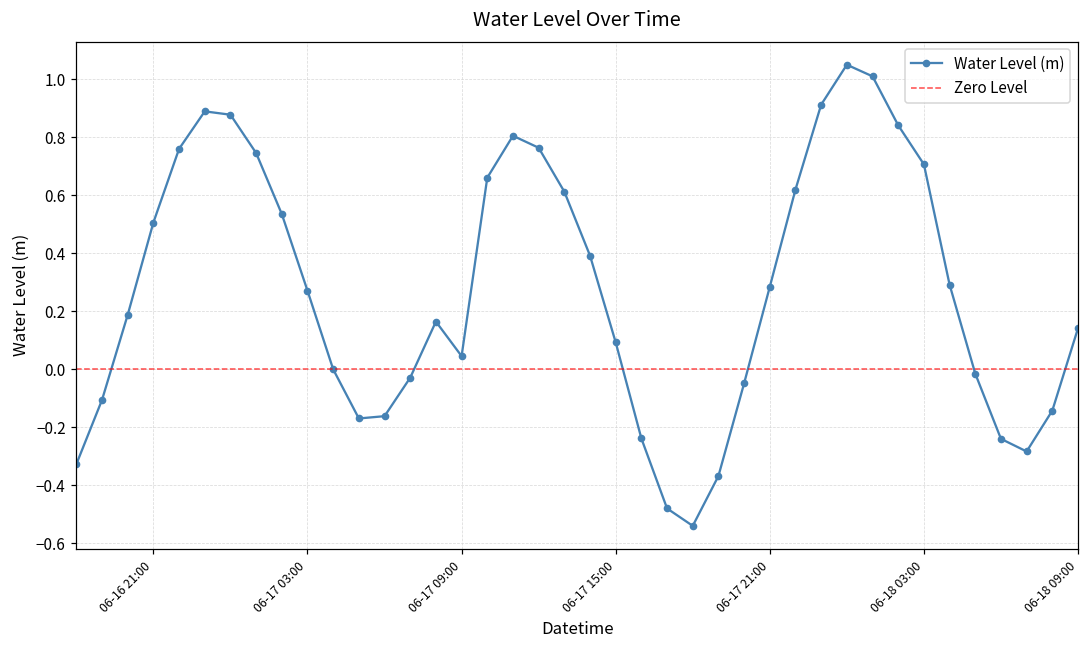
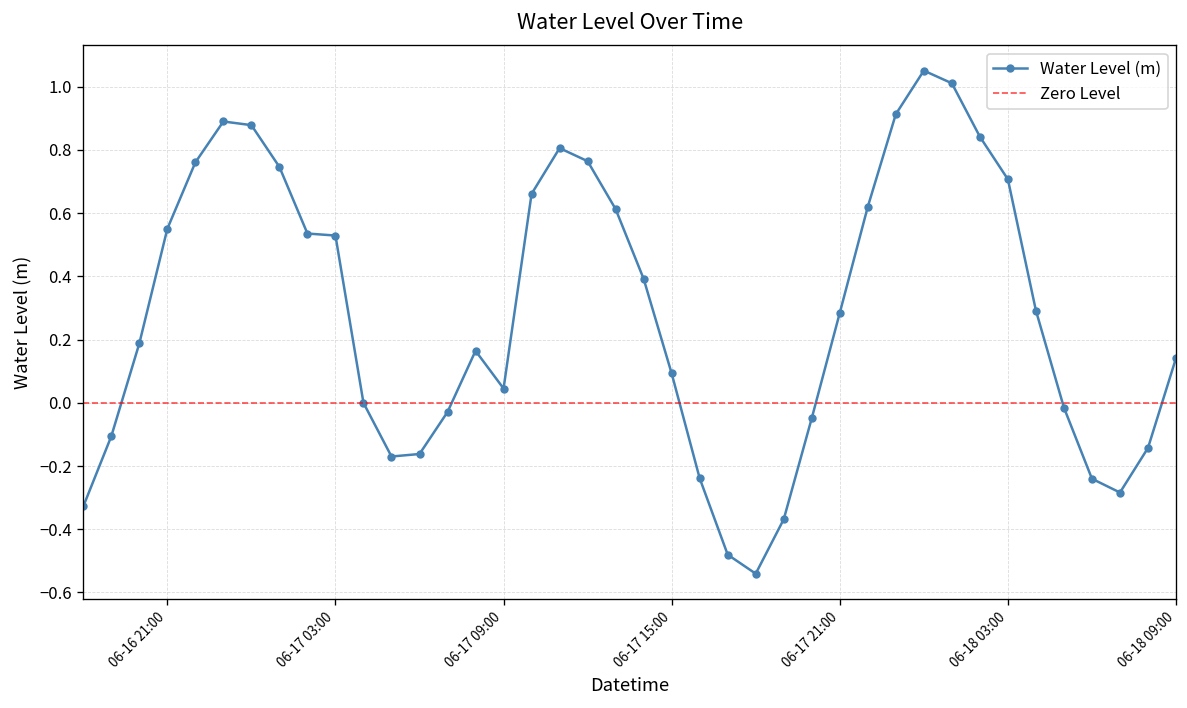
06-16 21:00: 0.51 -> 0.55
06-17 03:00: 0.27 -> 0.53
